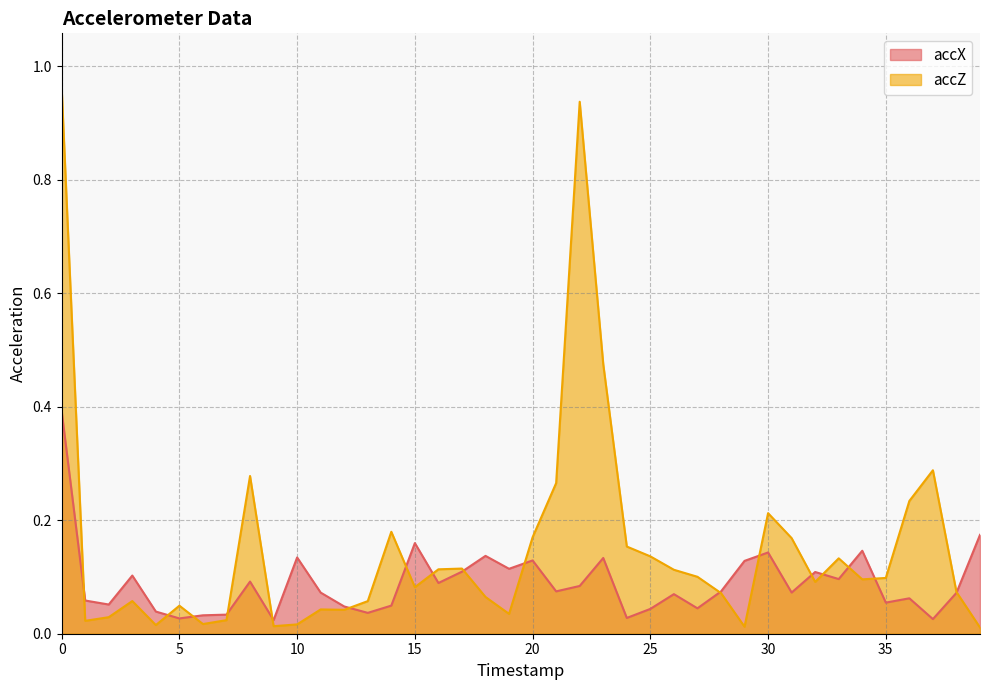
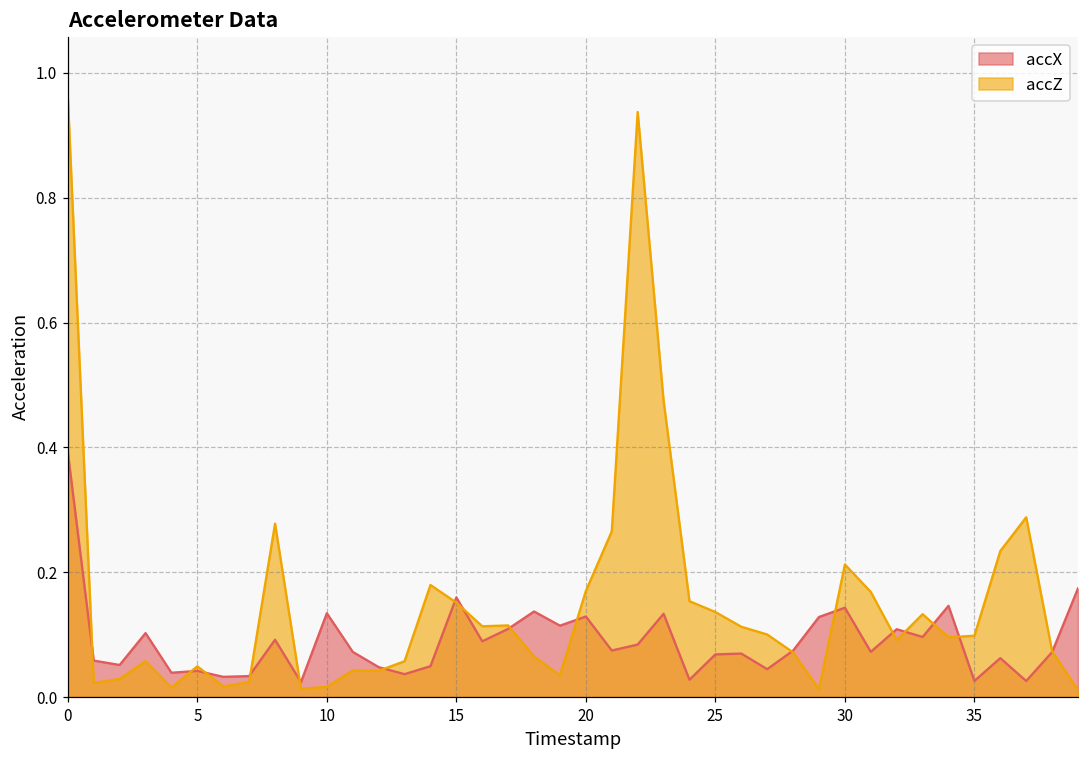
accX, 5: 0.03 -> 0.04
accZ, 15: 0.08 -> 0.15
accX, 25: 0.04 -> 0.07
accX, 35: 0.05 -> 0.03
